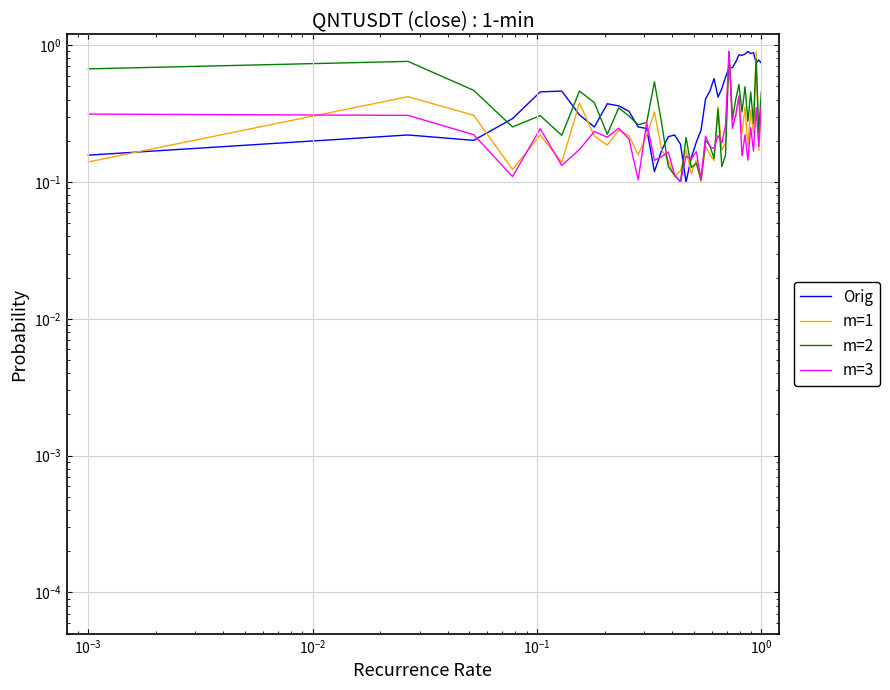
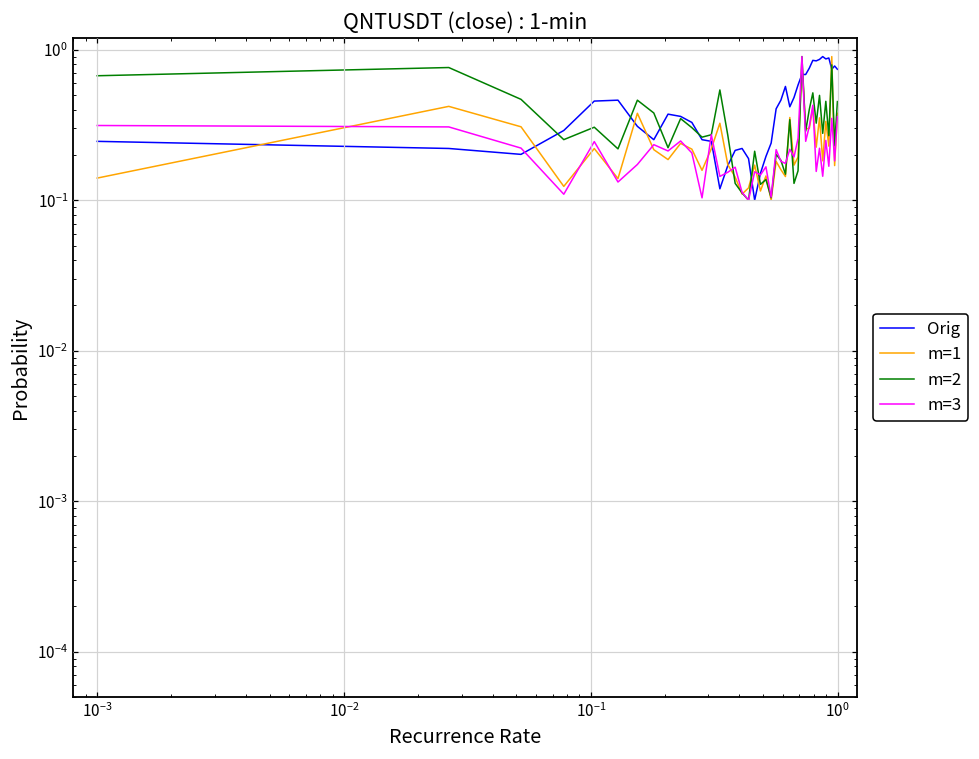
Orig, 10^-3: 0.16 -> 0.25
